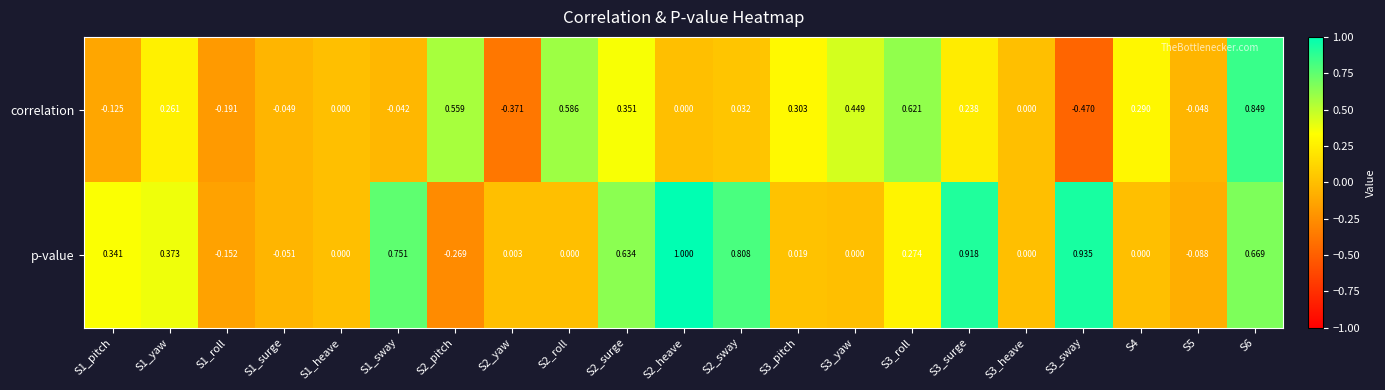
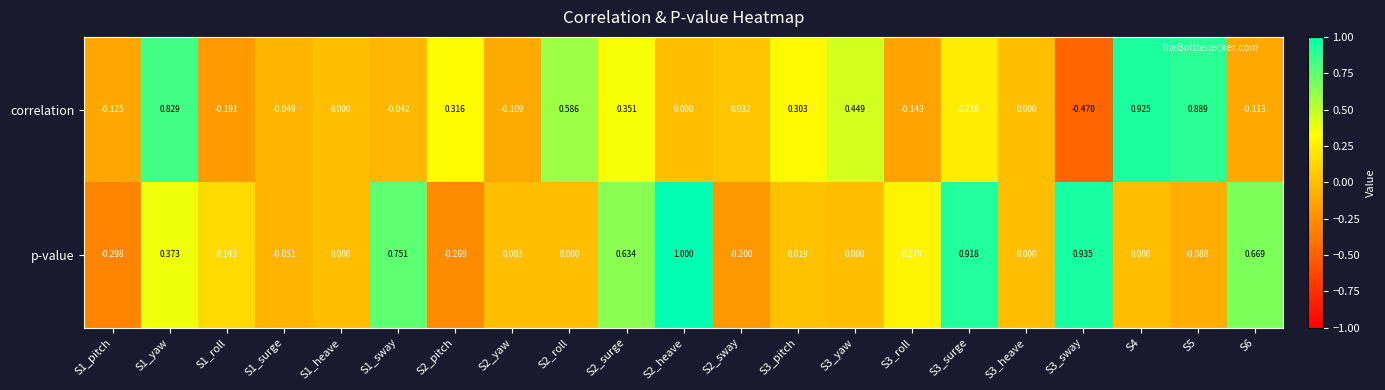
correlation, S1_yaw: 0.261 -> 0.829
correlation, S2_pitch: 0.559 -> 0.316
correlation, S2_yaw: -0.371 -> -0.109
correlation, S3_roll: 0.621 -> -0.143
correlation, S4: 0.290 -> 0.925
correlation, S5: -0.048 -> 0.889
correlation, S6: 0.849 -> -0.113
p-value, S1_pitch: 0.341 -> -0.298
p-value, S1_roll: -0.152 -> 0.143
p-value, S2_sway: 0.808 -> -0.200
